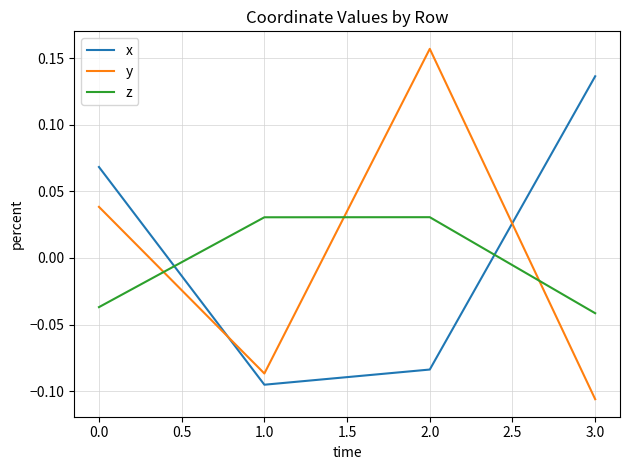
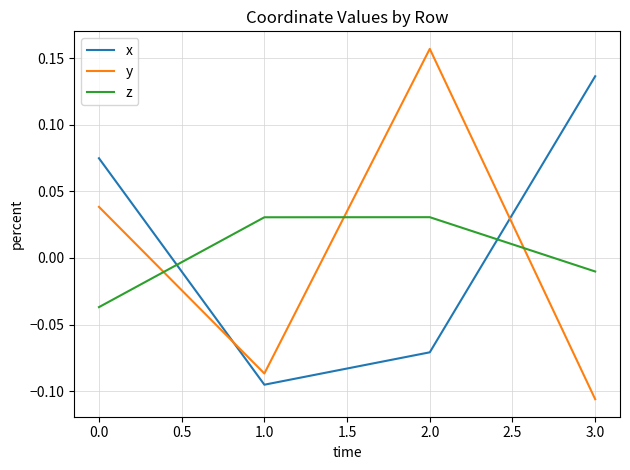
x, 0.0: 0.068 -> 0.075
x, 2.0: -0.084 -> -0.071
z, 3.0: -0.041 -> -0.010
